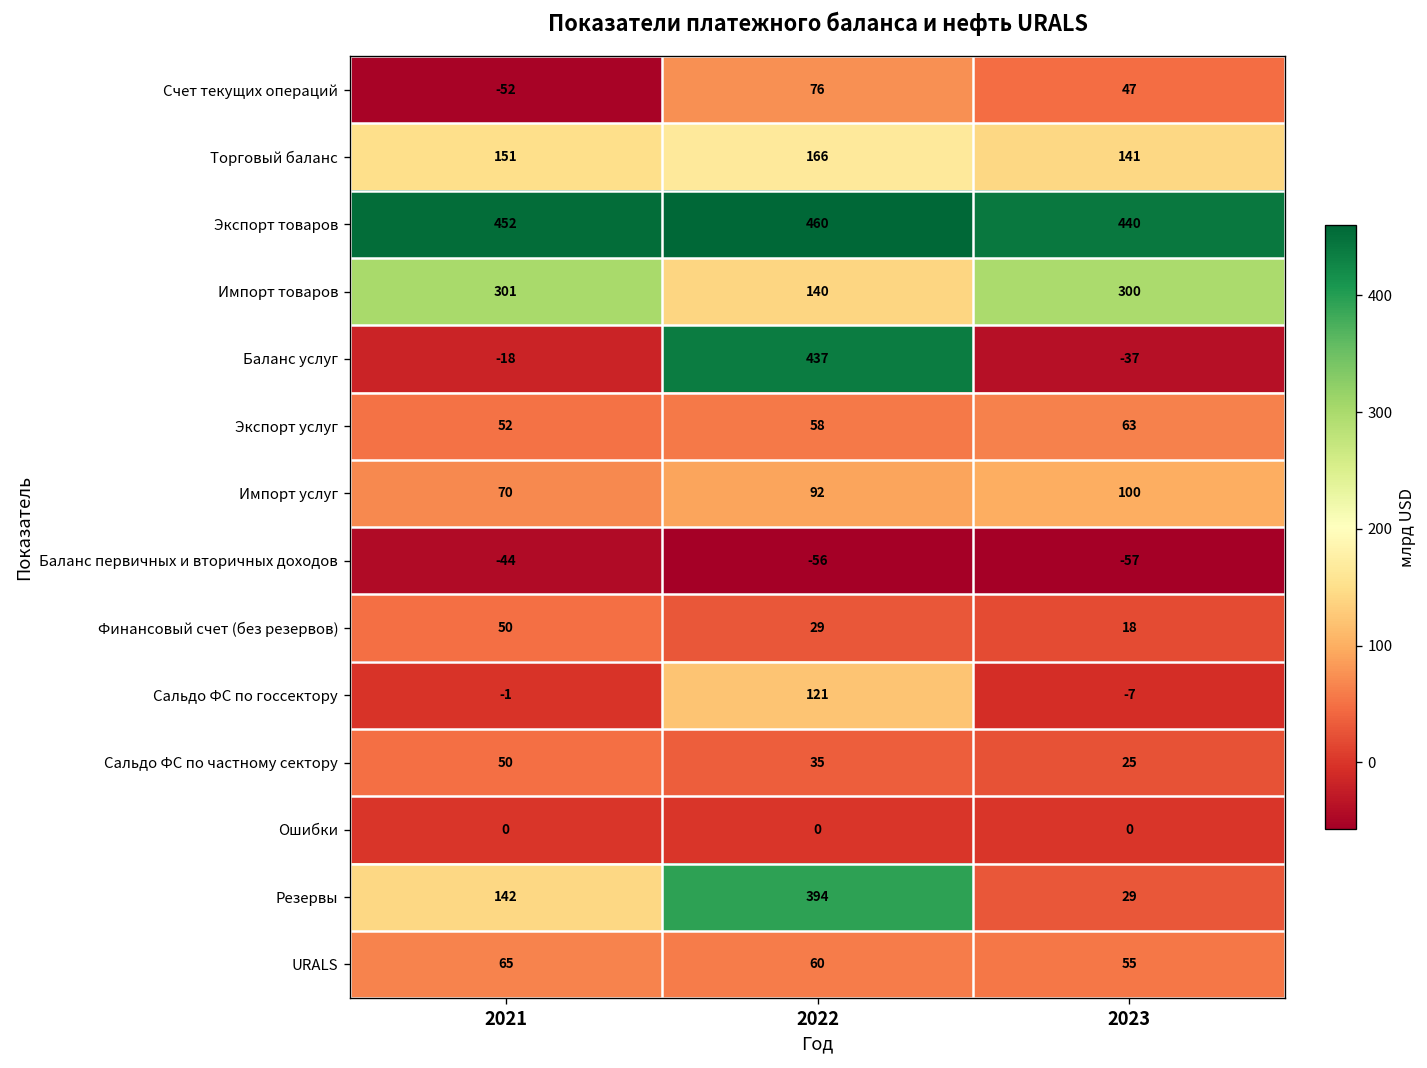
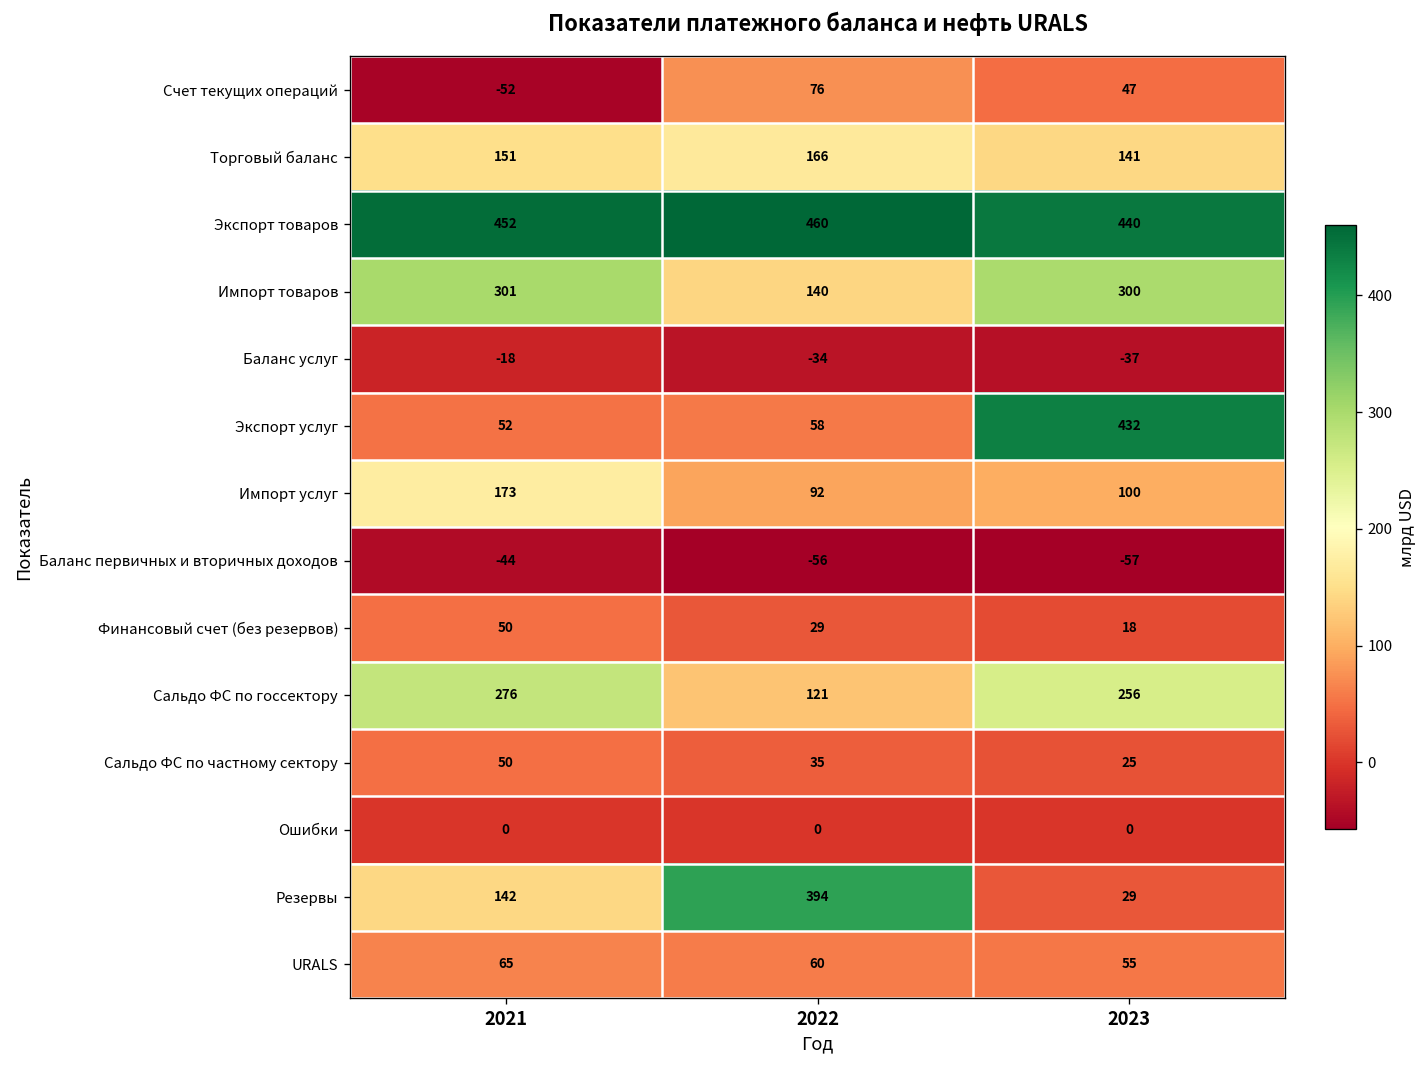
Баланс услуг, 2022: 437 -> -34
Экспорт услуг, 2023: 63 -> 432
Импорт услуг, 2021: 70 -> 173
Сальдо ФС по госсектору, 2021: -1 -> 276
Сальдо ФС по госсектору, 2023: -7 -> 256
